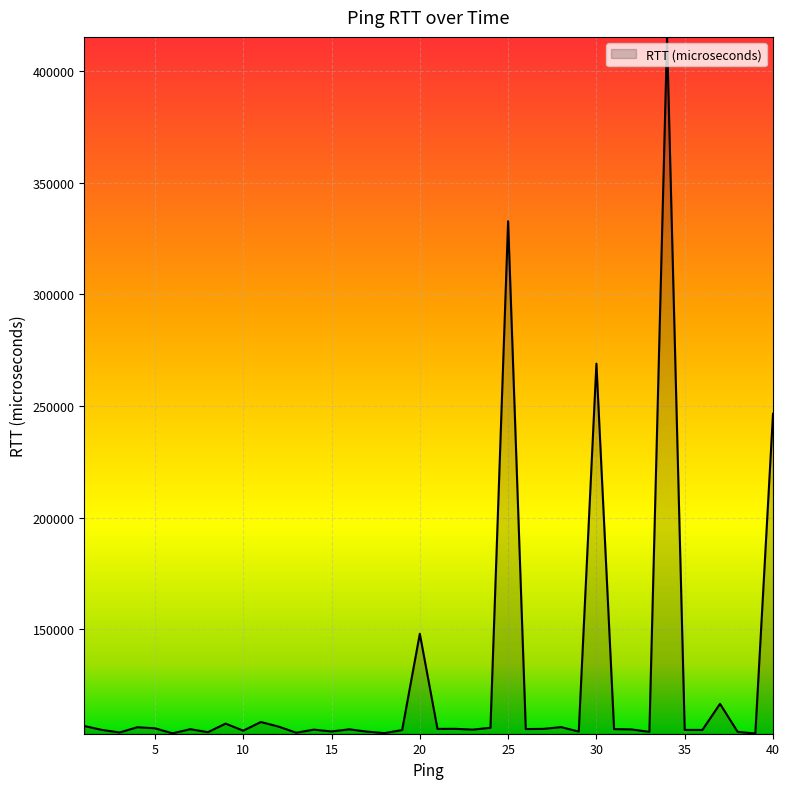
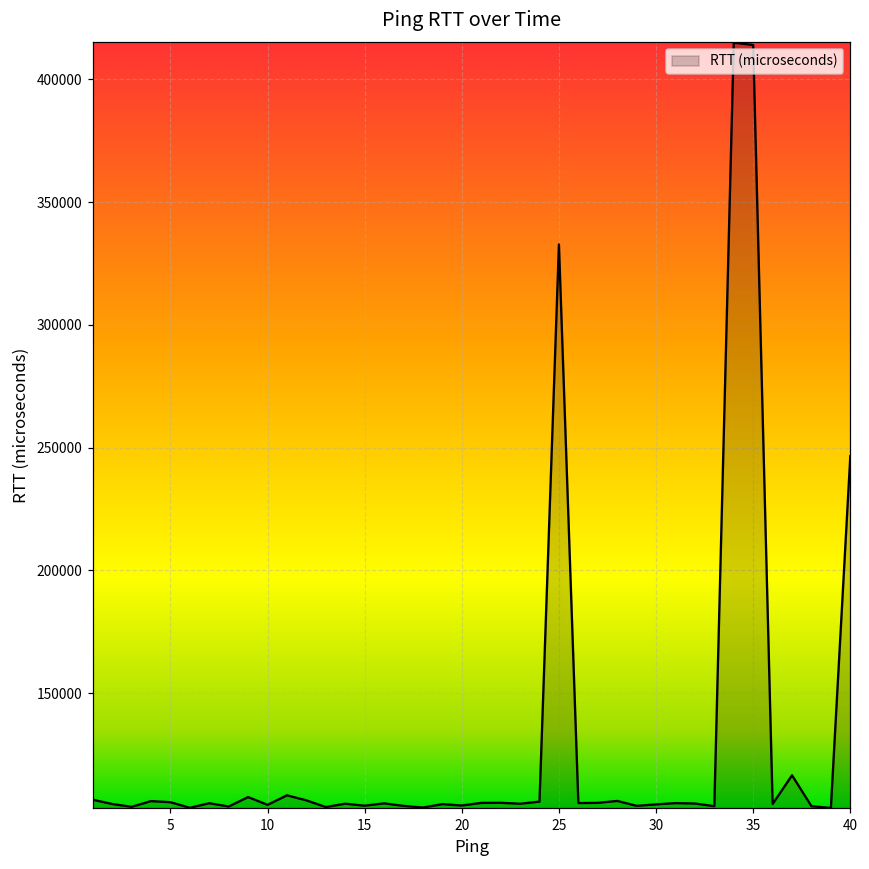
20: 148000 -> 104000
30: 269000 -> 105000
35: 105000 -> 414000
